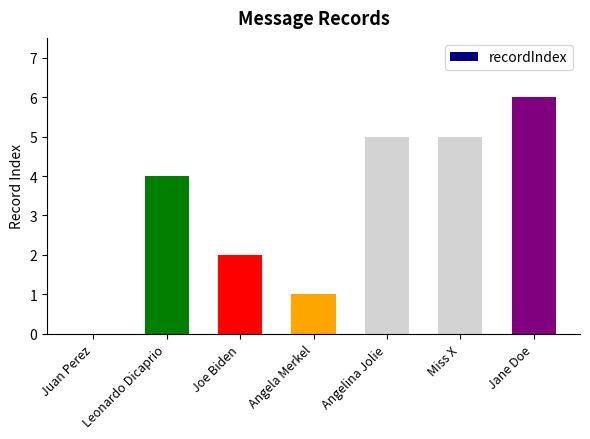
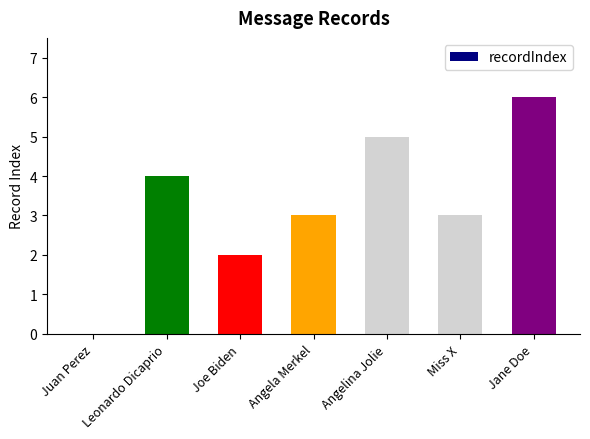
Angela Merkel: 1 -> 3
Miss X: 5 -> 3
